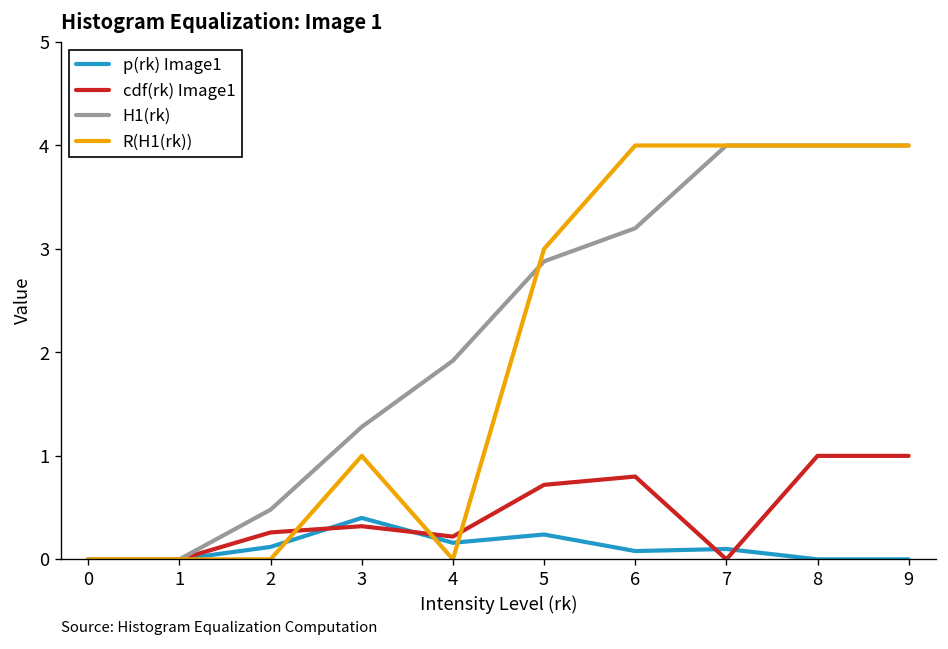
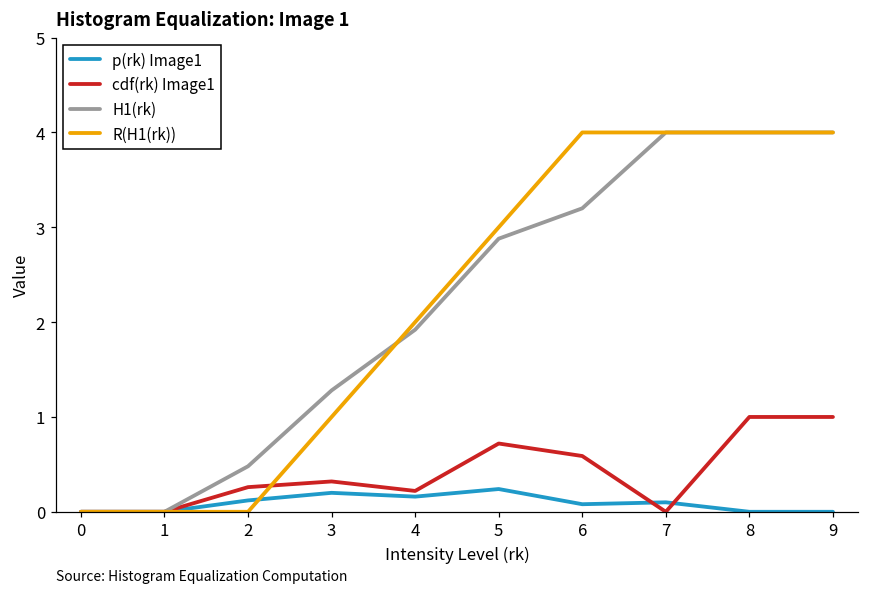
p(rk) Image1, 3: 0.4 -> 0.2
R(H1(rk)), 4: 0 -> 2
cdf(rk) Image1, 6: 0.8 -> 0.6
